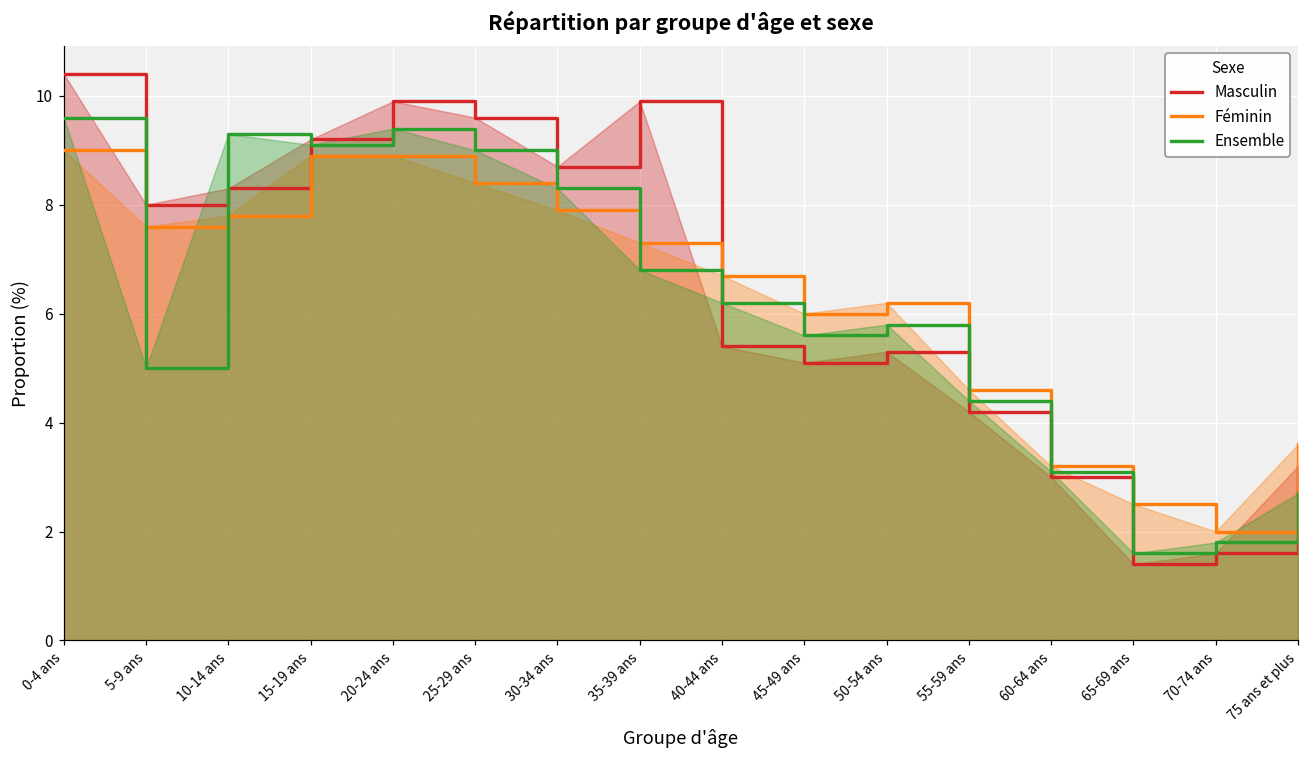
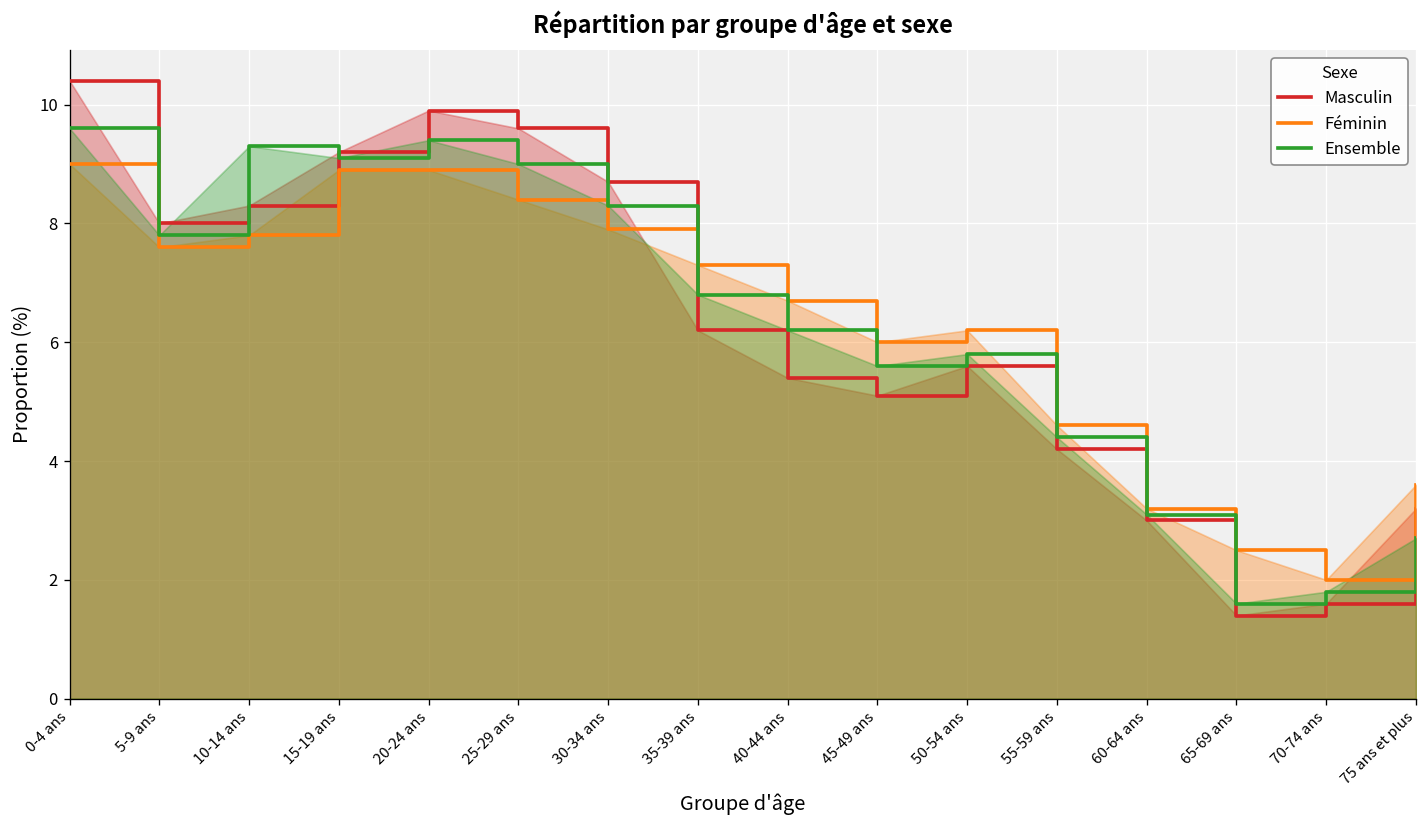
Ensemble, 5-9 ans: 5.0 -> 7.8
Masculin, 35-39 ans: 9.9 -> 6.2
Masculin, 50-54 ans: 5.3 -> 5.6
